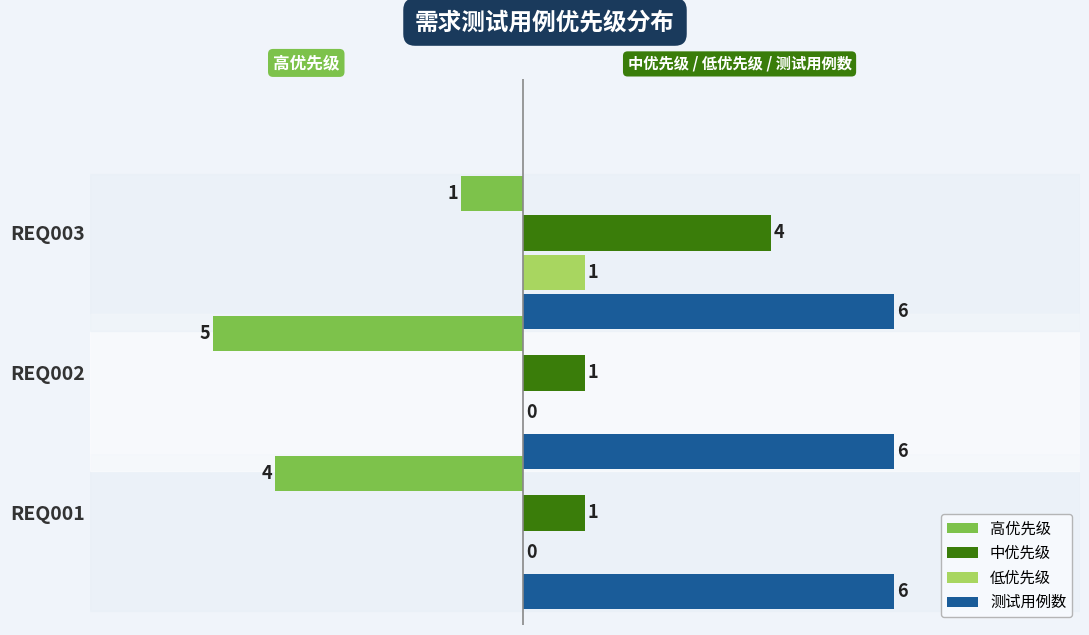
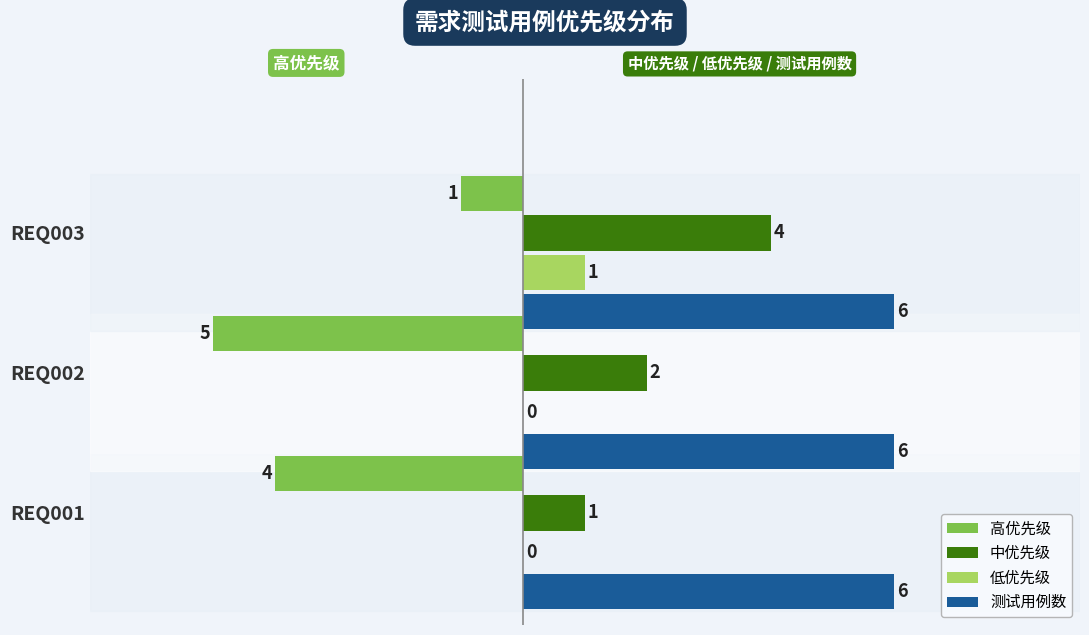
中优先级, REQ002: 1 -> 2
